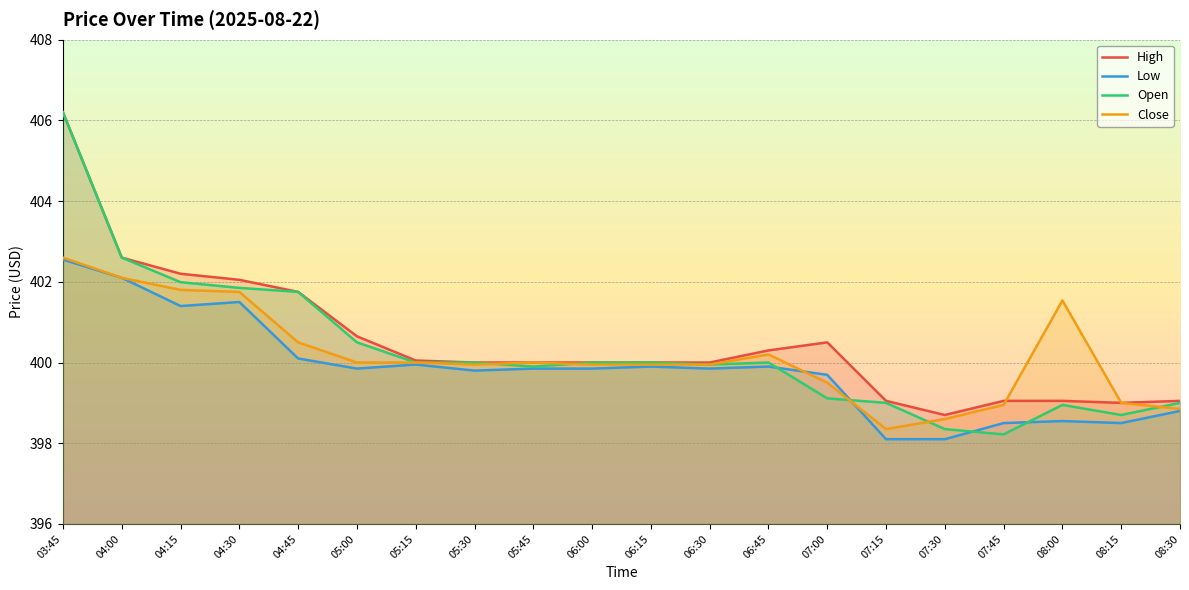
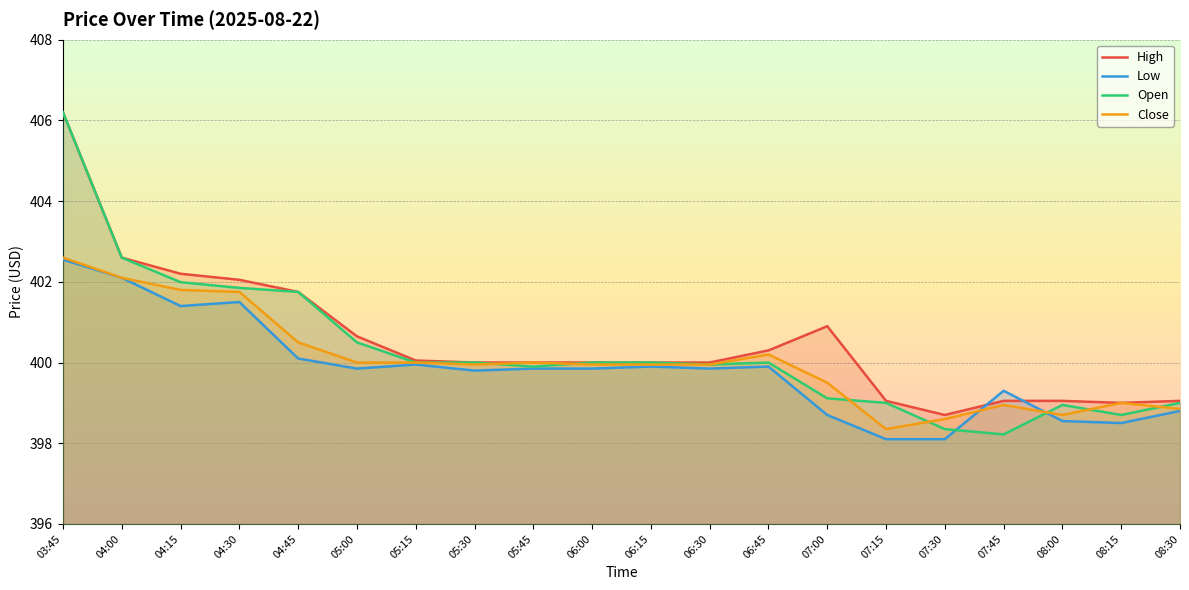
High, 07:00: 400.5 -> 400.9
Low, 07:00: 399.7 -> 398.7
Low, 07:45: 398.5 -> 399.3
Close, 08:00: 401.5 -> 398.7
